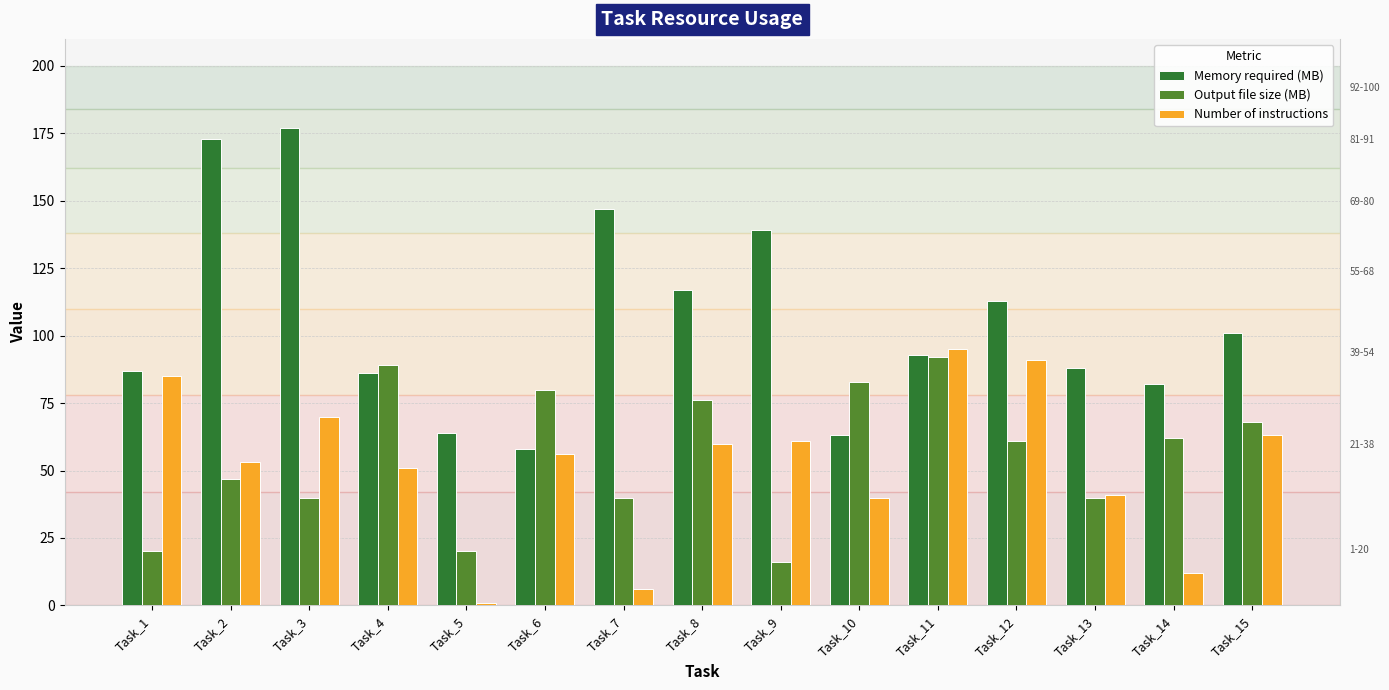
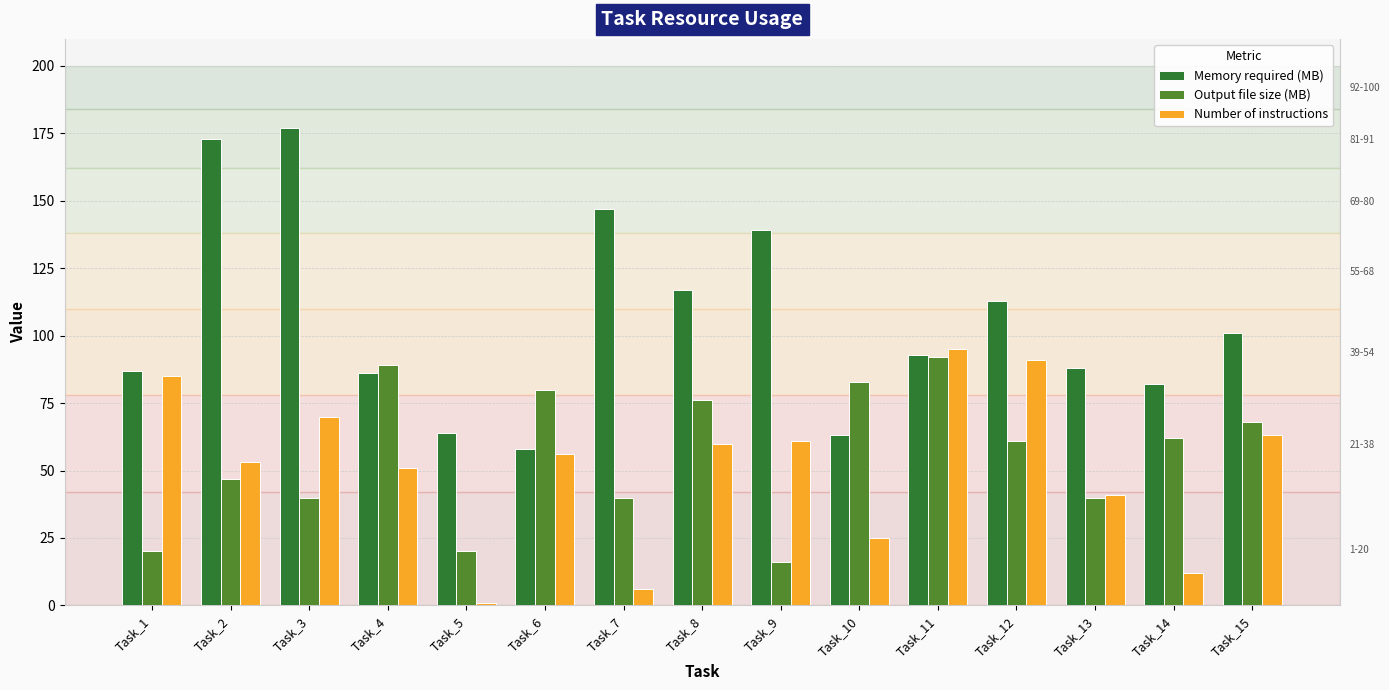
Number of instructions, Task_10: 40 -> 25
